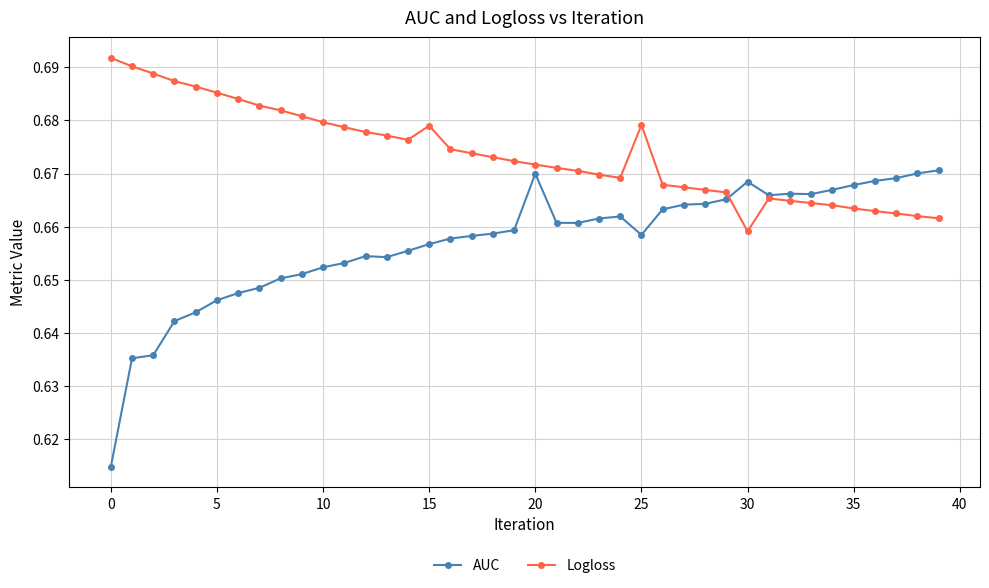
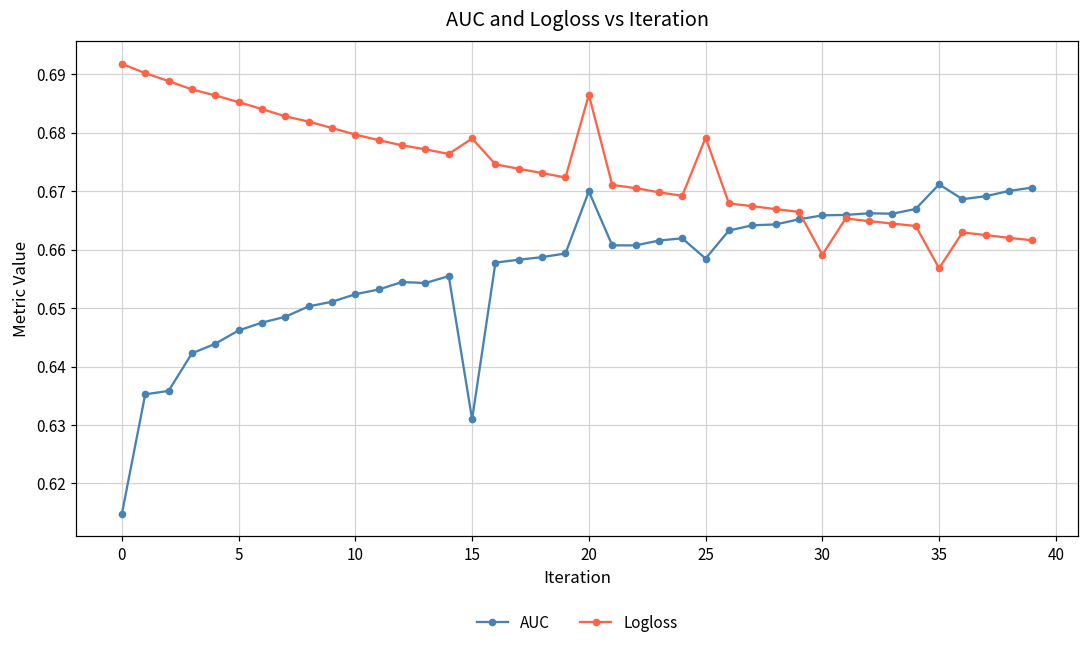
AUC, 15: 0.657 -> 0.631
Logloss, 20: 0.672 -> 0.686
AUC, 30: 0.668 -> 0.666
AUC, 35: 0.668 -> 0.671
Logloss, 35: 0.663 -> 0.657
